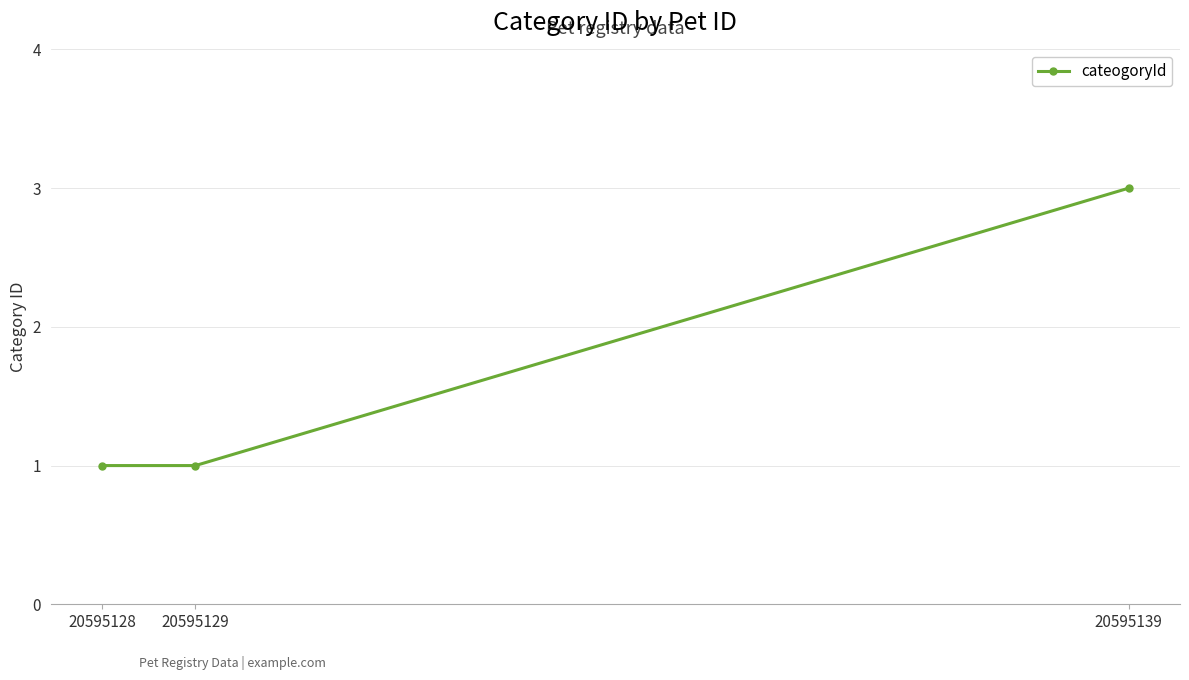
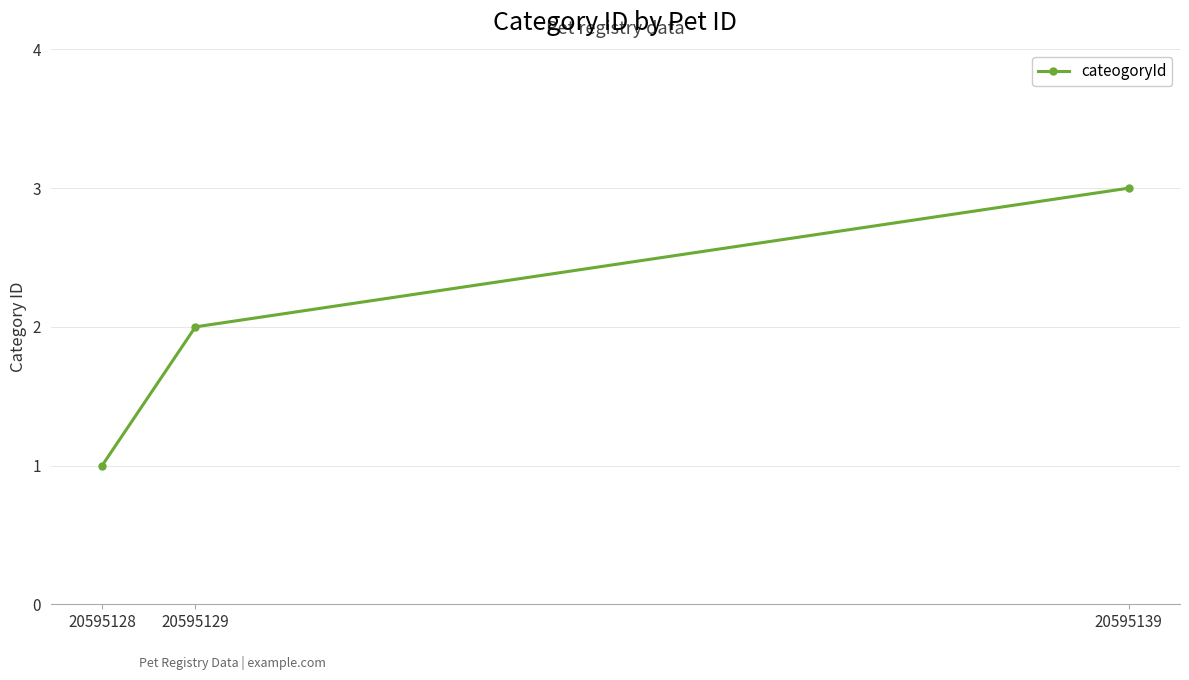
20595129: 1 -> 2
